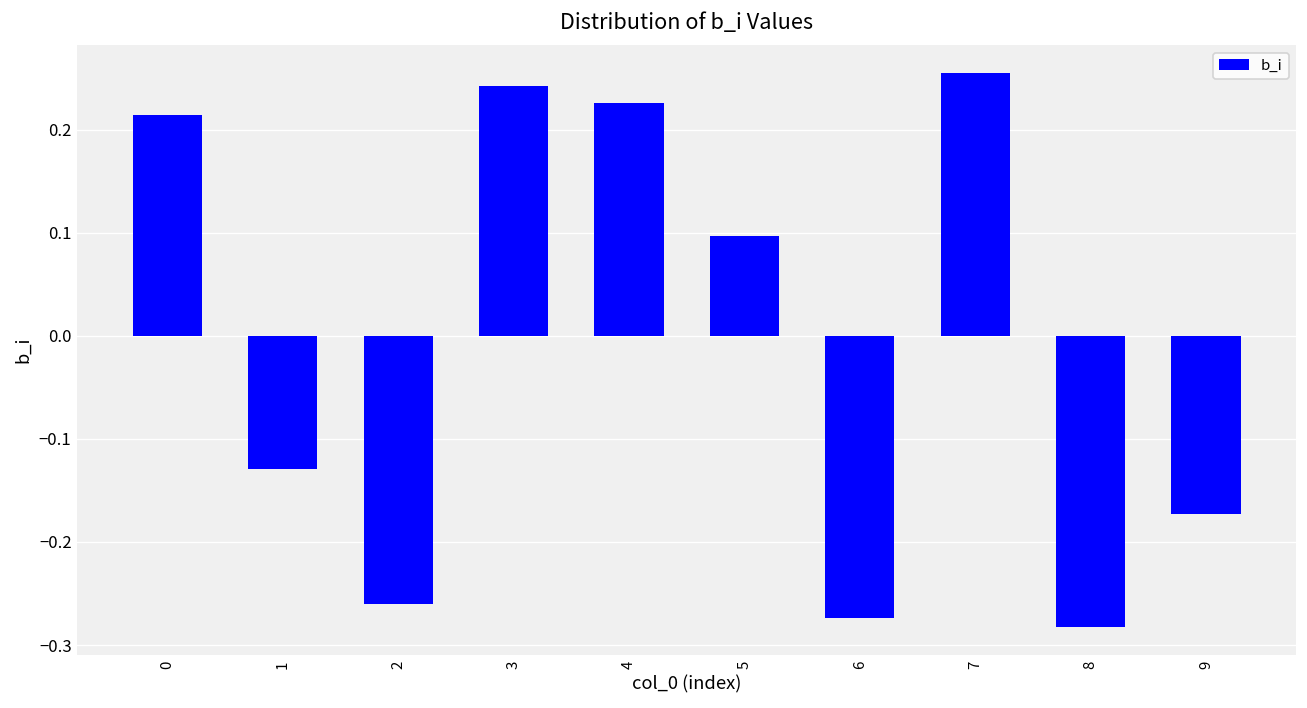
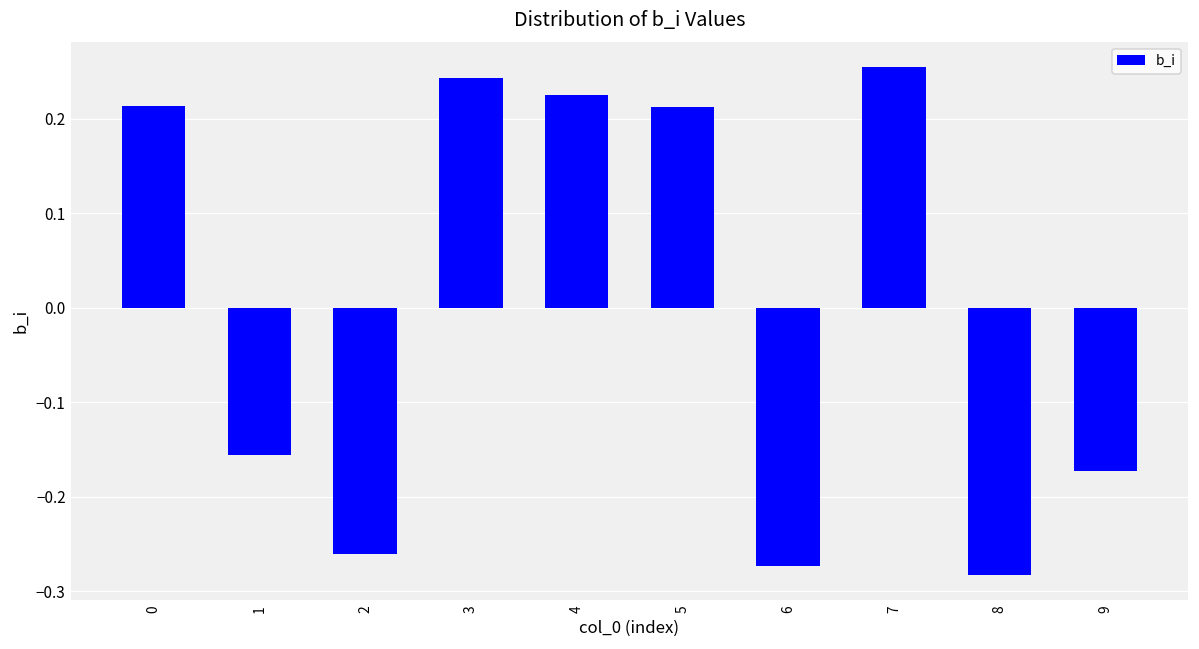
1: -0.13 -> -0.16
5: 0.10 -> 0.21
